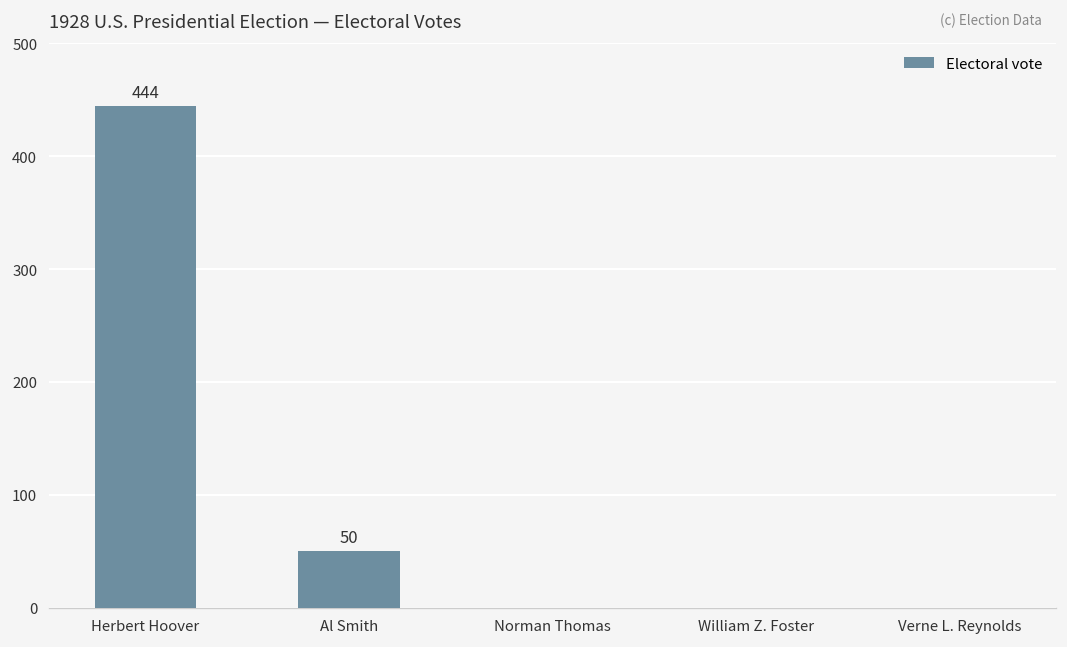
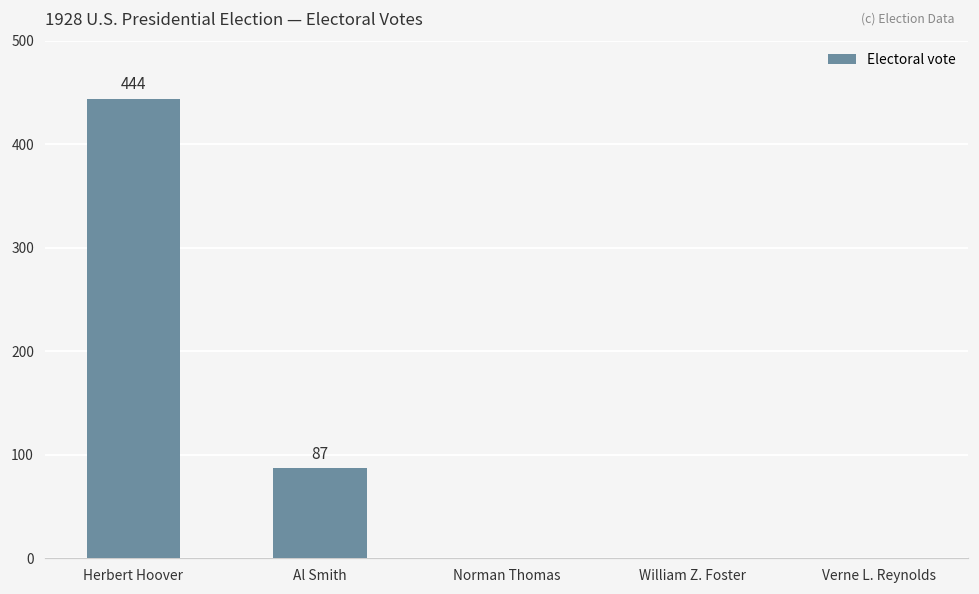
Al Smith: 50 -> 87
